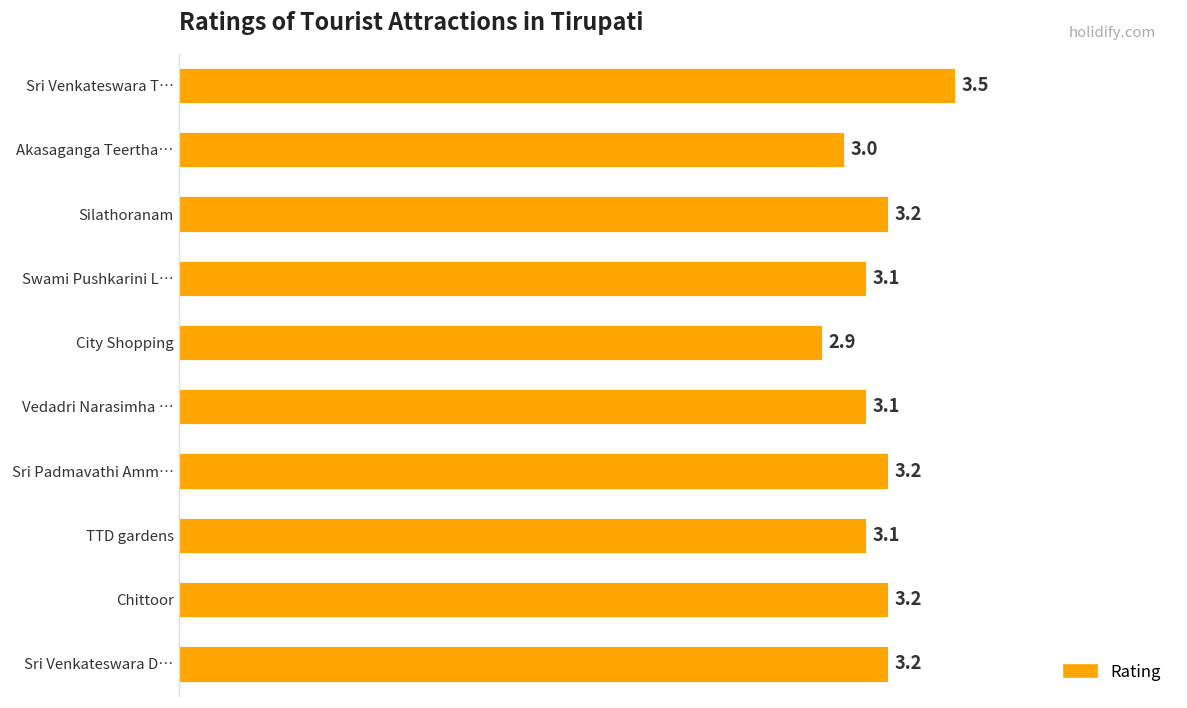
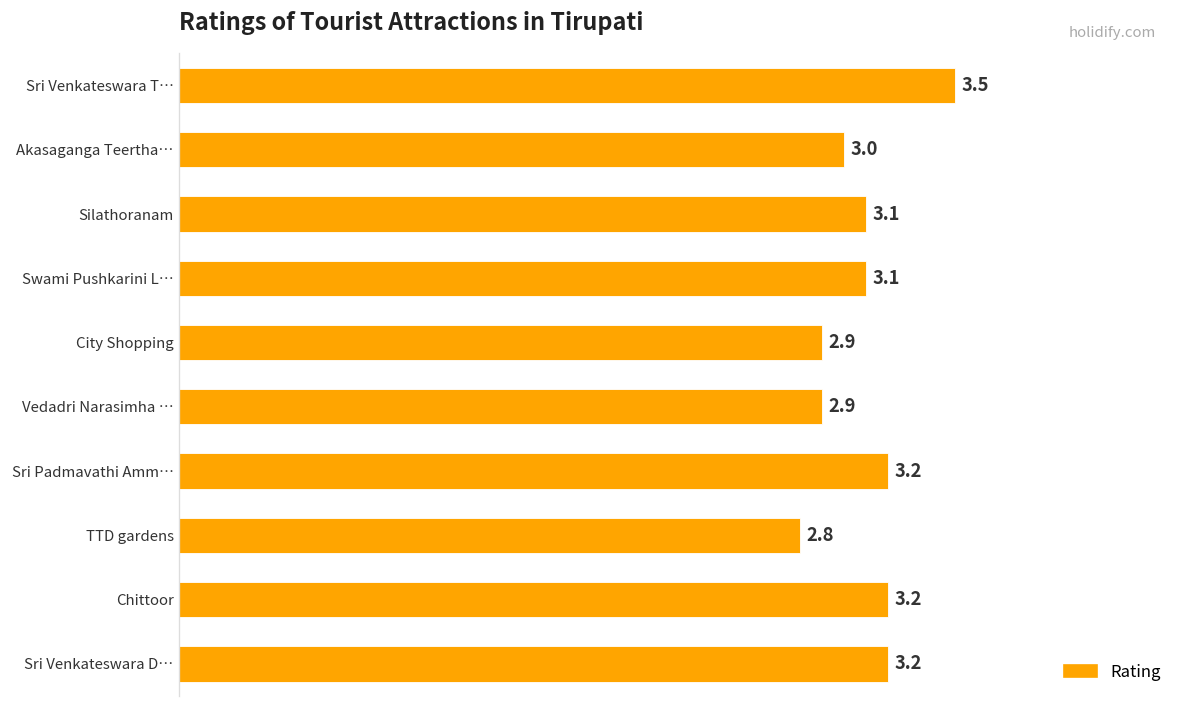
Silathoranam: 3.2 -> 3.1
Vedadri Narasimha …: 3.1 -> 2.9
TTD gardens: 3.1 -> 2.8
